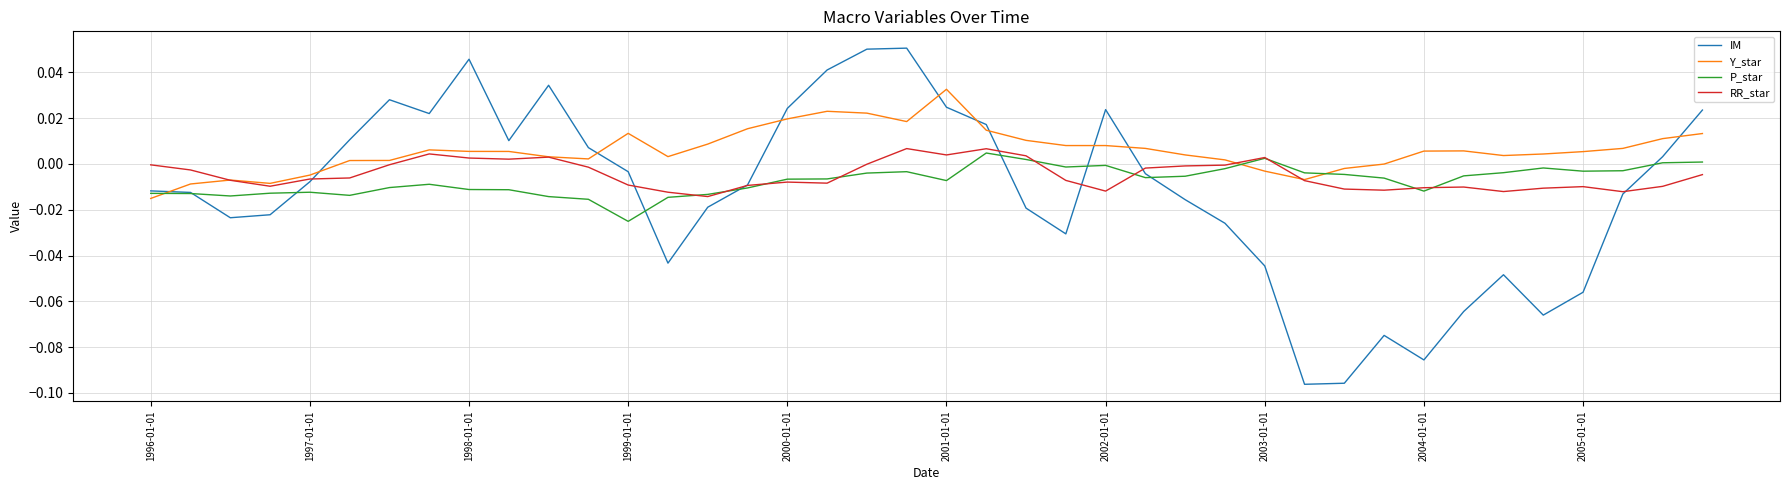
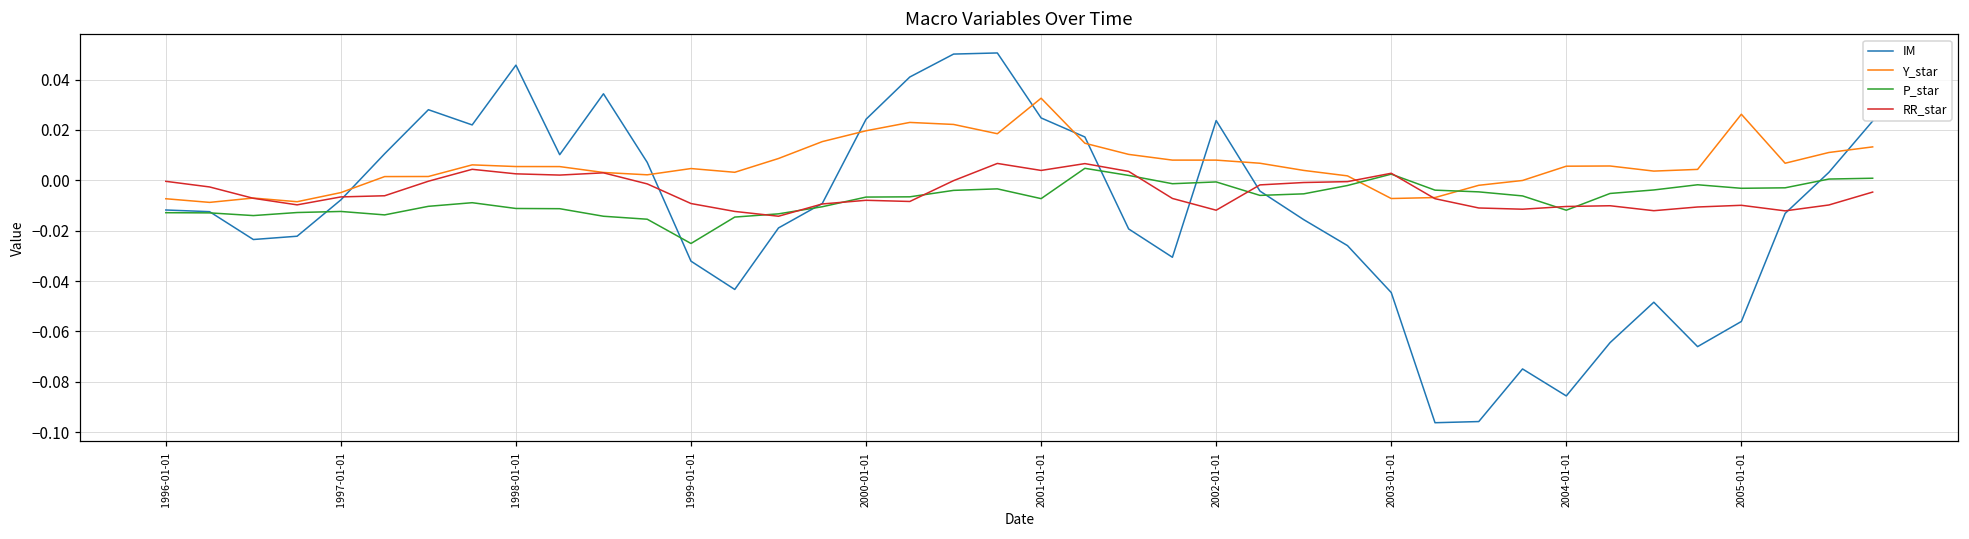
Y_star, 1996-01-01: -0.015 -> -0.007
IM, 1999-01-01: -0.003 -> -0.032
Y_star, 1999-01-01: 0.013 -> 0.005
Y_star, 2003-01-01: -0.003 -> -0.007
Y_star, 2005-01-01: 0.005 -> 0.026
